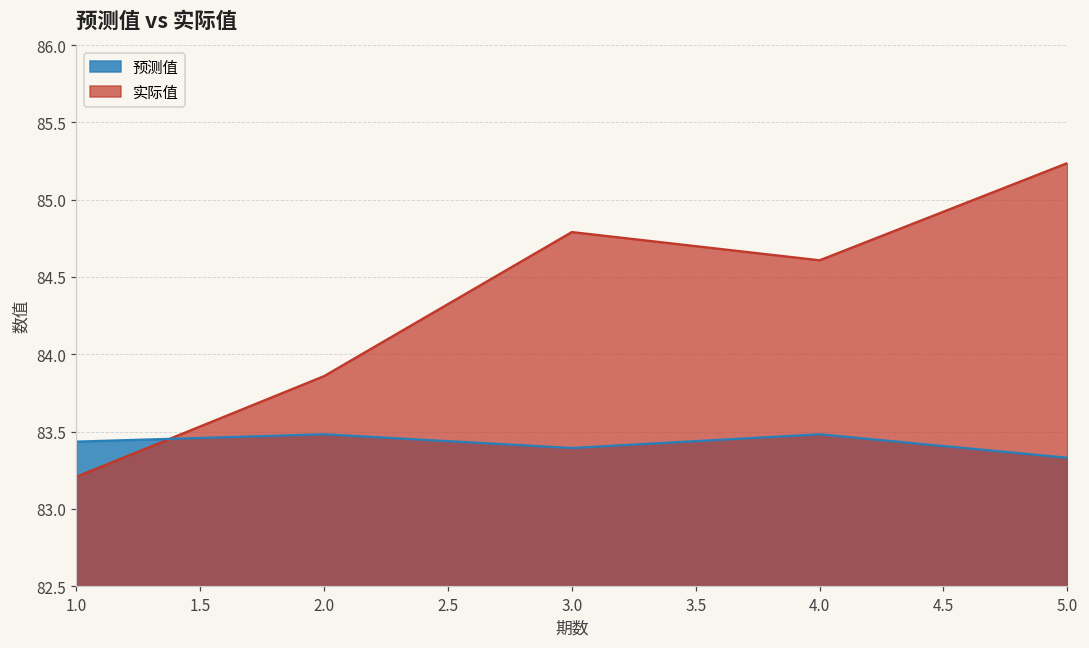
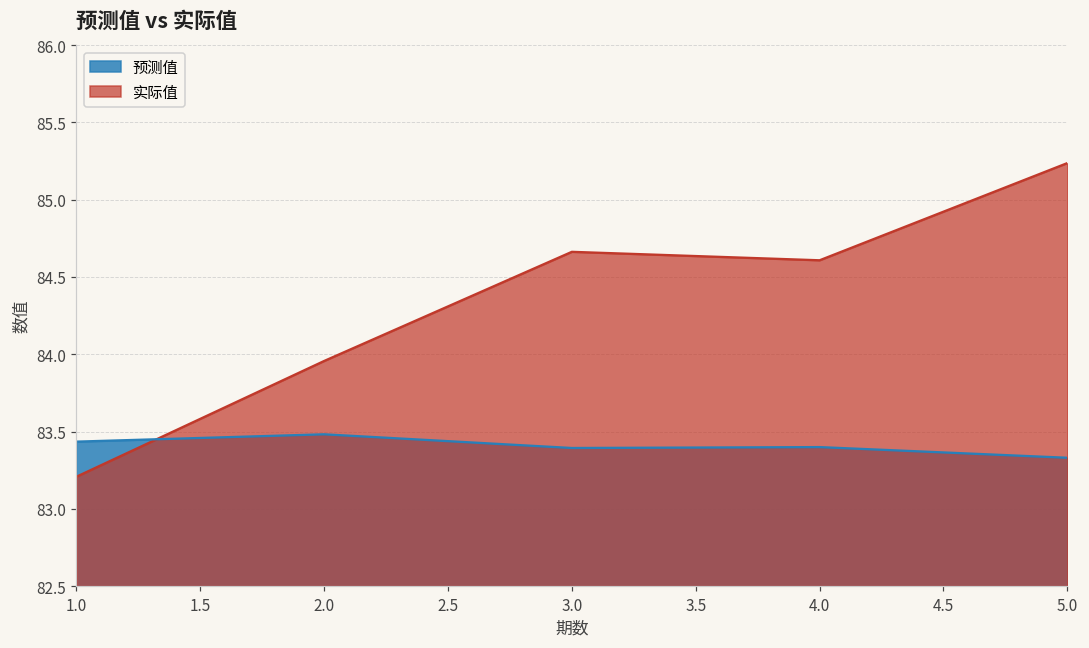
实际值, 2.0: 83.86 -> 83.96
实际值, 3.0: 84.79 -> 84.66
预测值, 4.0: 83.48 -> 83.40
